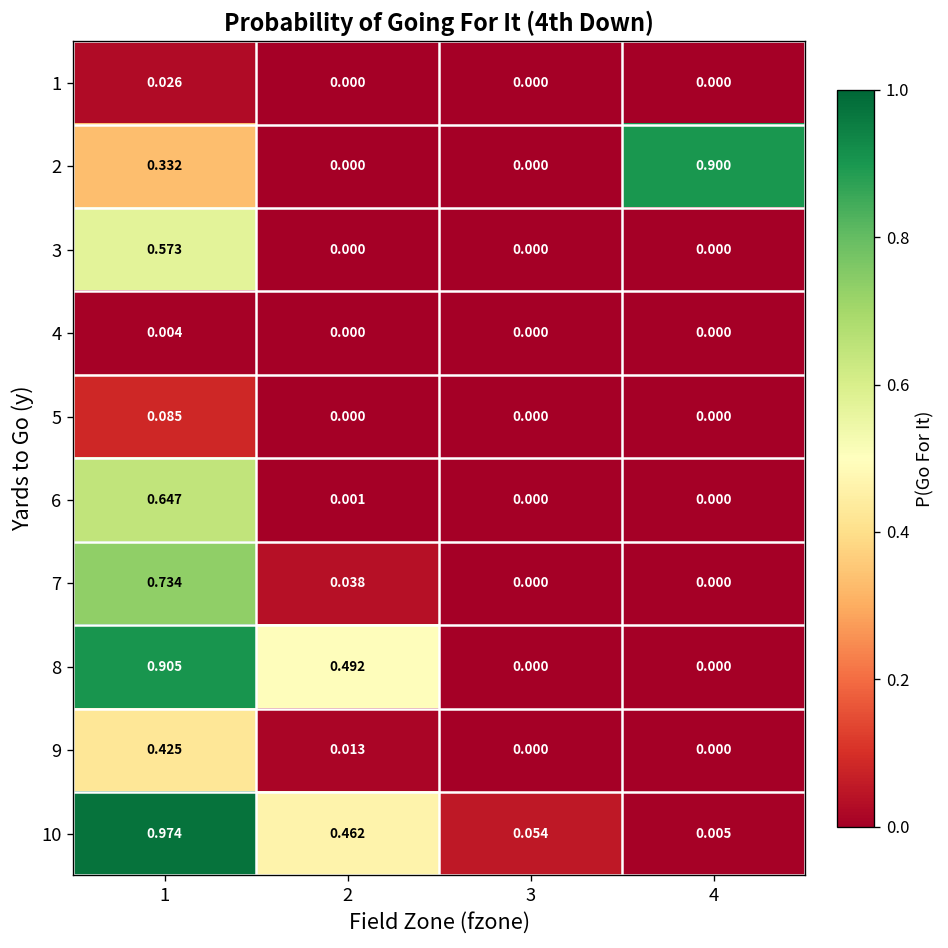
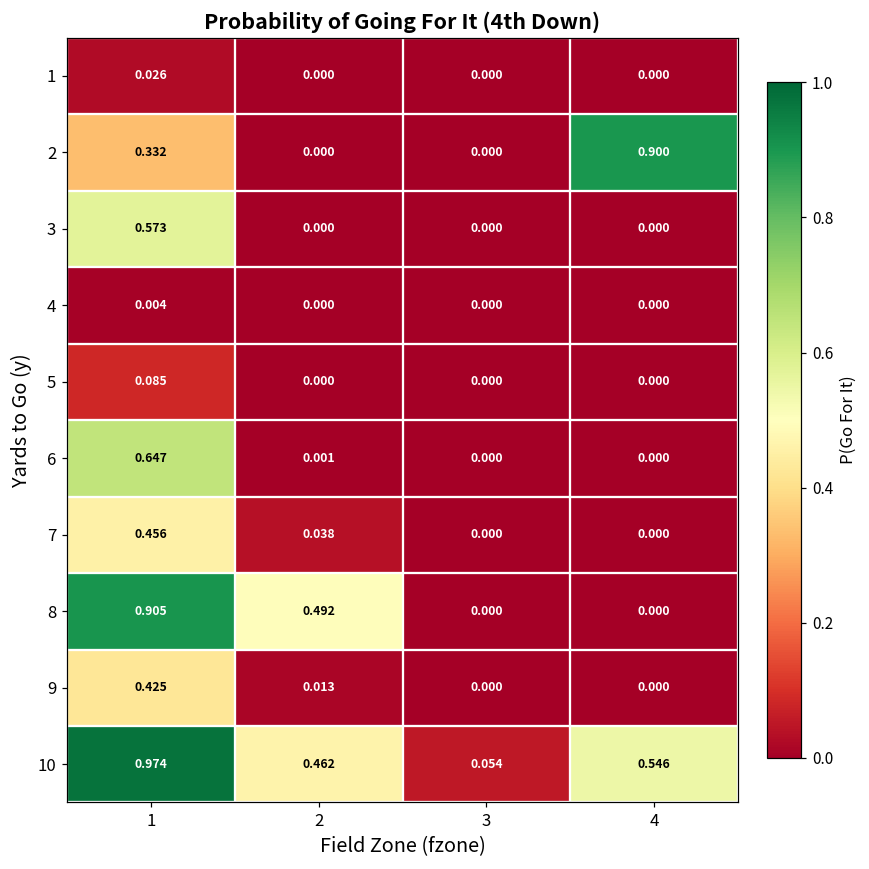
7, 1: 0.734 -> 0.456
10, 4: 0.005 -> 0.546
